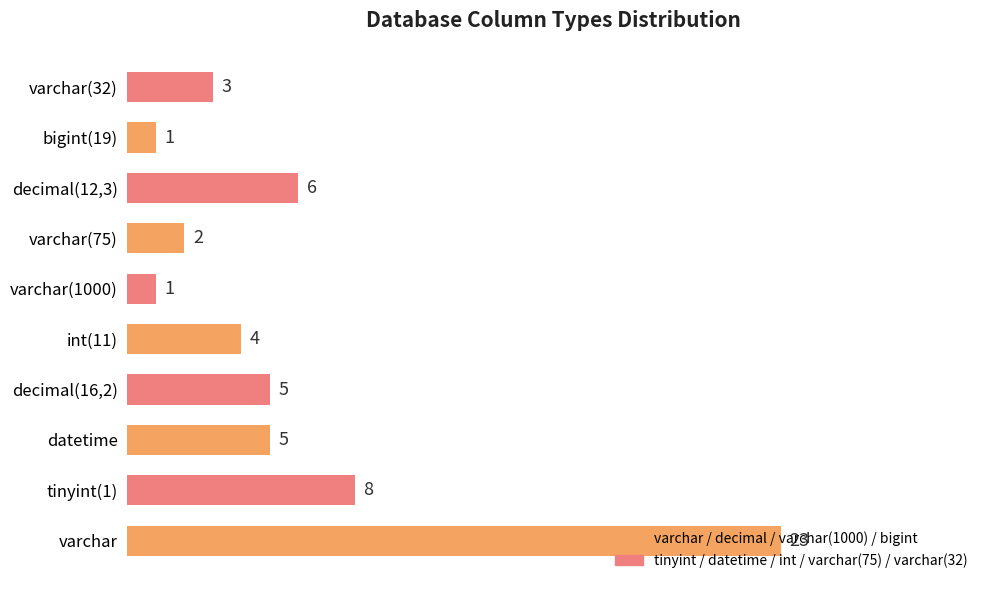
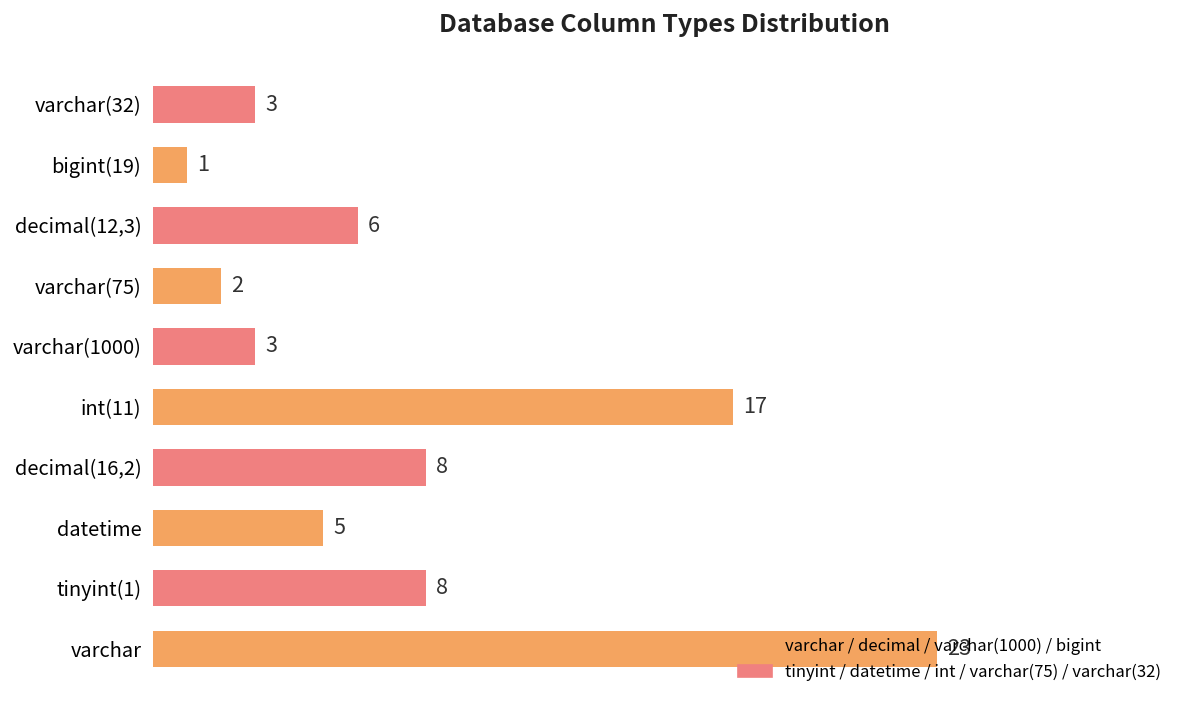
varchar(1000): 1 -> 3
int(11): 4 -> 17
decimal(16,2): 5 -> 8
